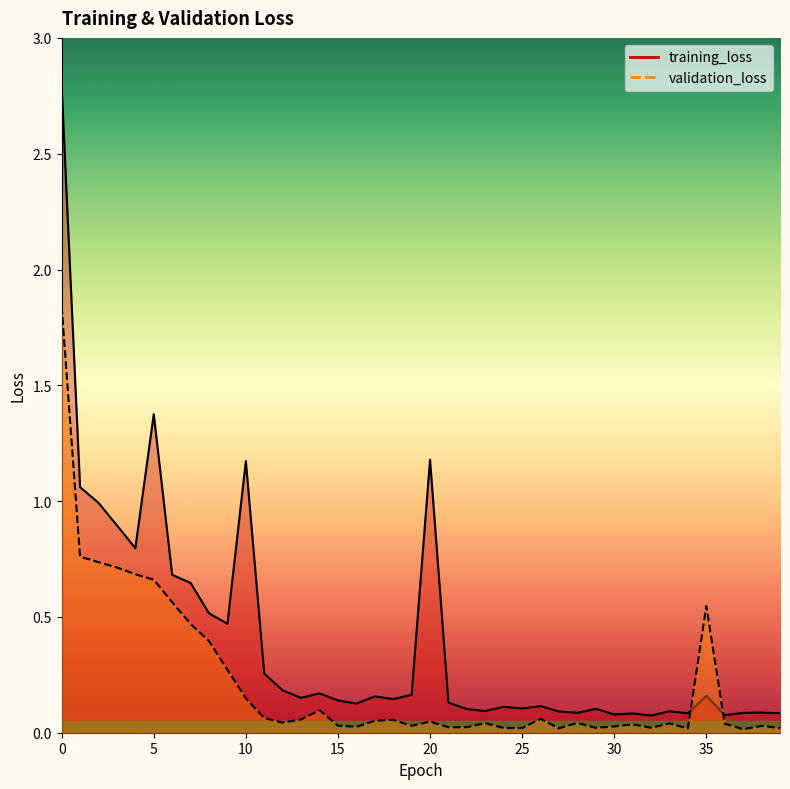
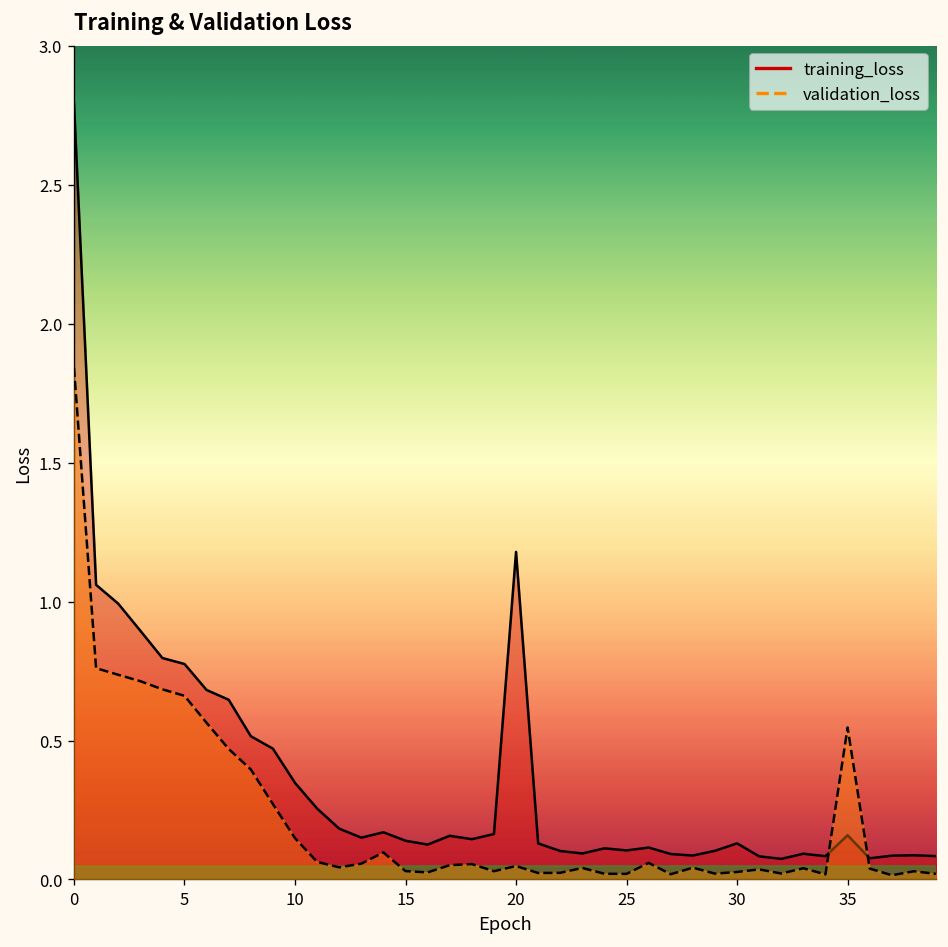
training_loss, 5: 1.38 -> 0.78
training_loss, 10: 1.17 -> 0.35
training_loss, 30: 0.08 -> 0.13
